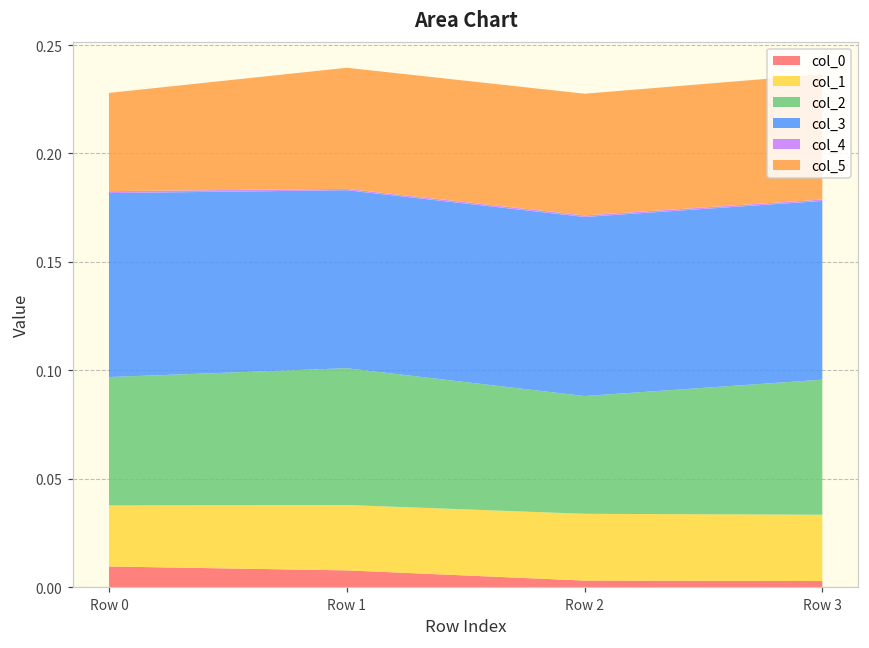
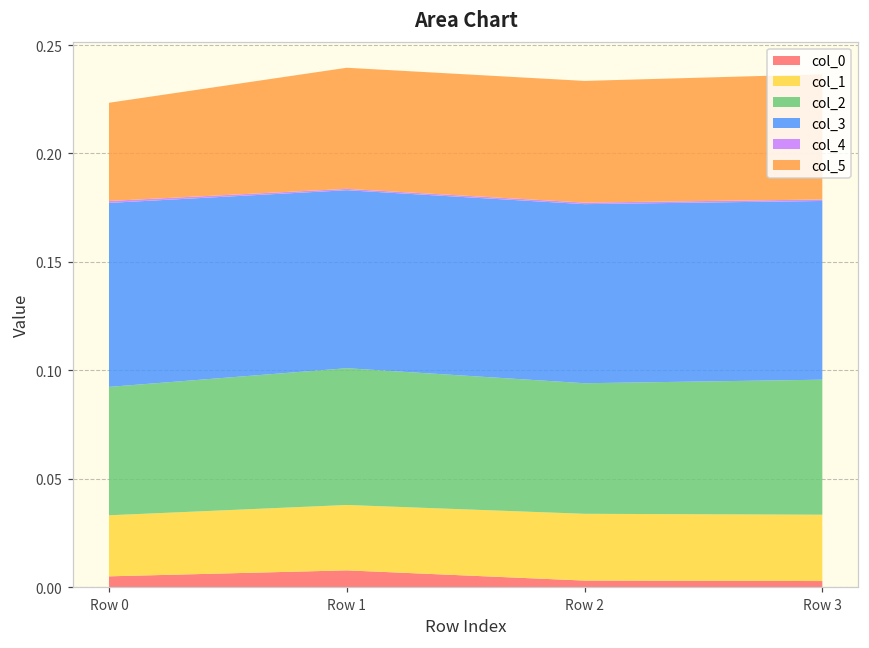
col_0, Row 0: 0.010 -> 0.005
col_2, Row 2: 0.054 -> 0.060
